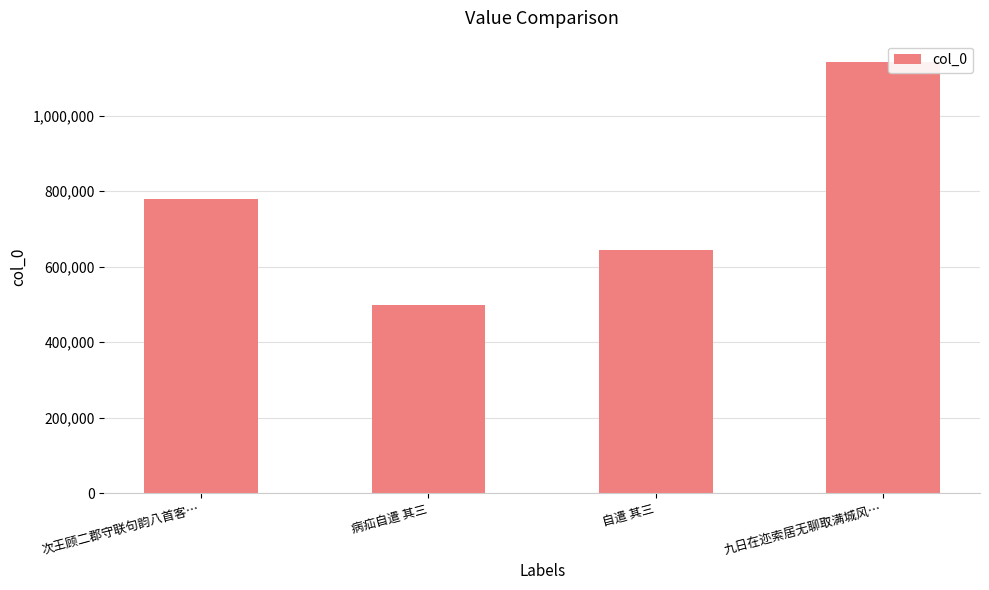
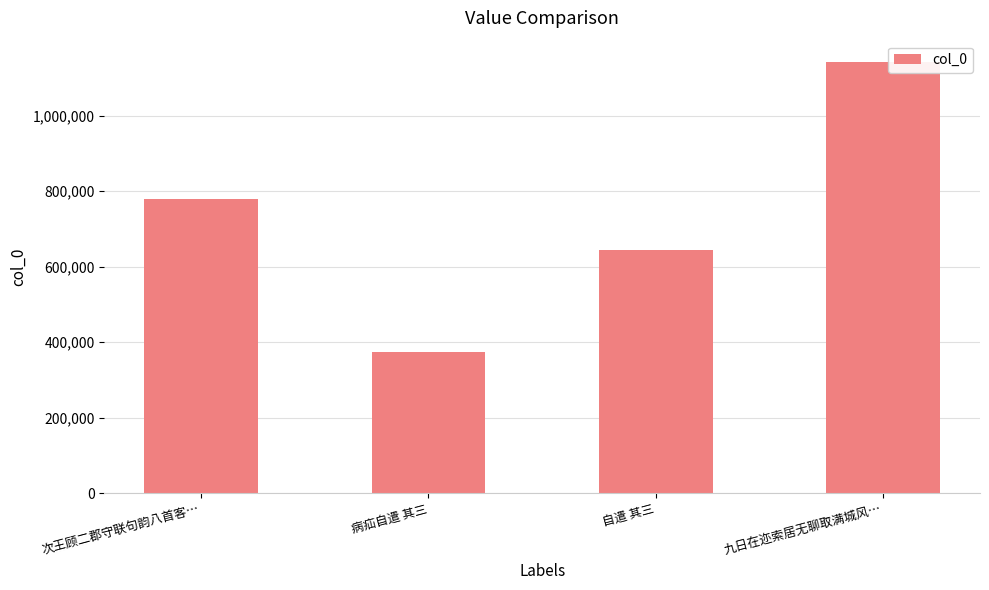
病疝自遣 其三: 500,000 -> 370,000
